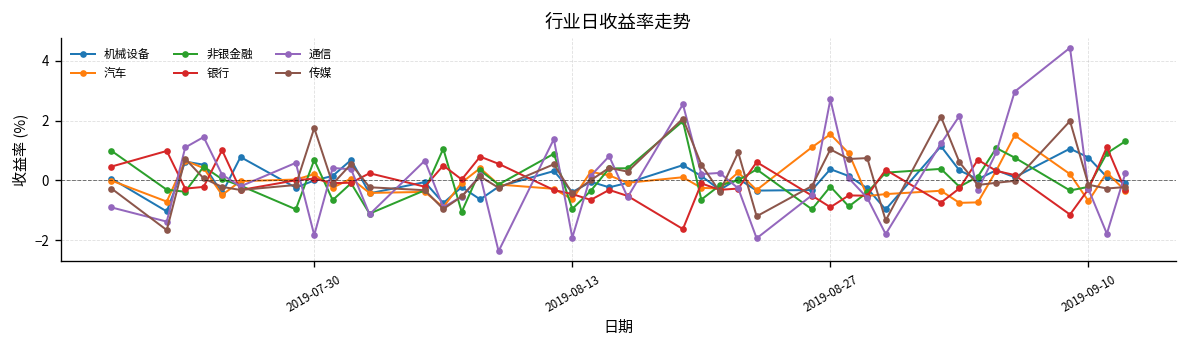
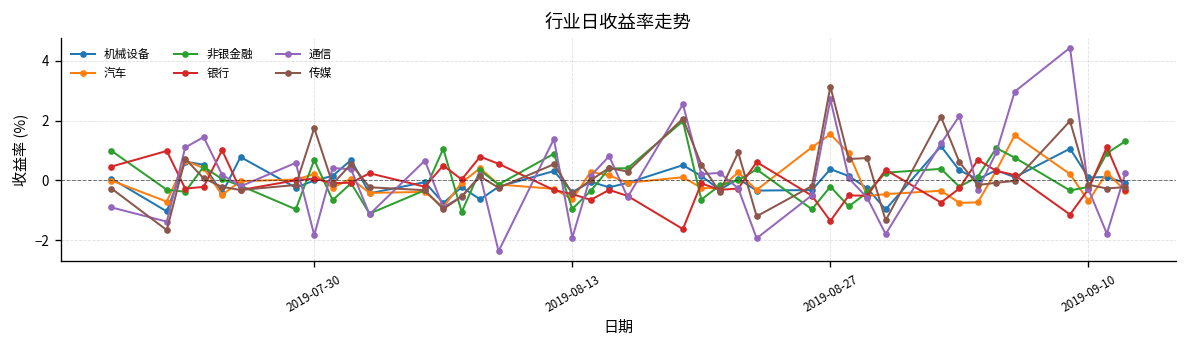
银行, 2019-08-27: -0.9 -> -1.4
传媒, 2019-08-27: 1.0 -> 3.1
机械设备, 2019-09-10: 0.8 -> 0.1
